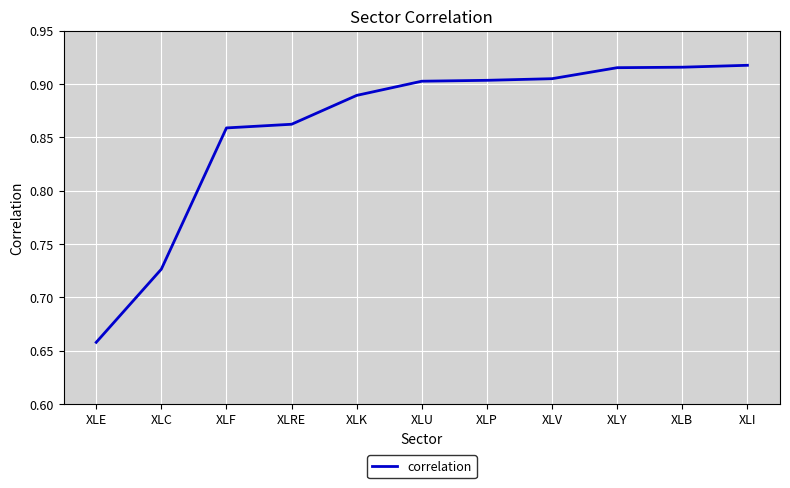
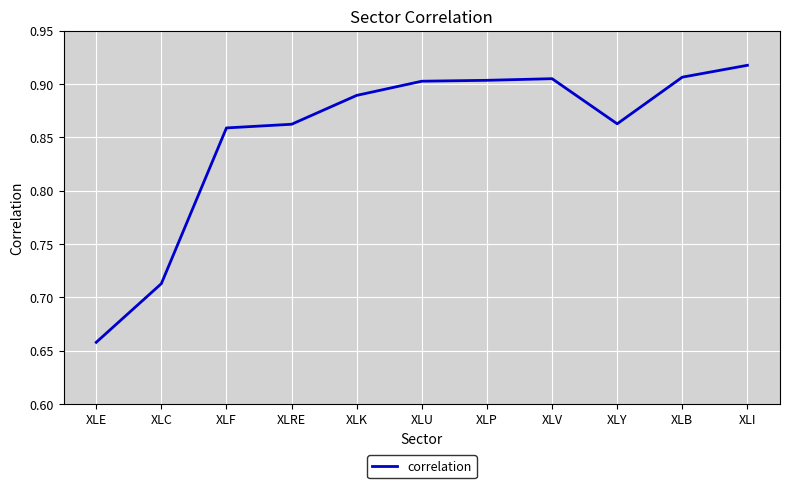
XLC: 0.726 -> 0.713
XLY: 0.915 -> 0.863
XLB: 0.916 -> 0.906
